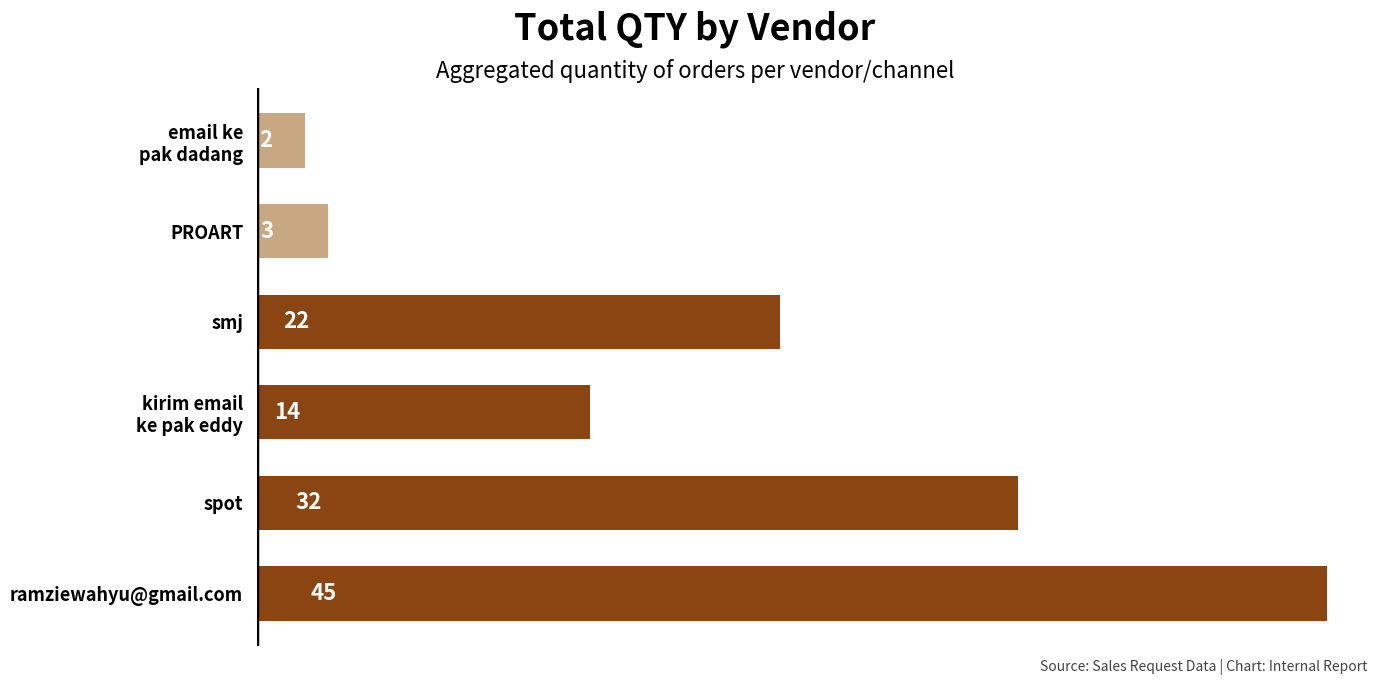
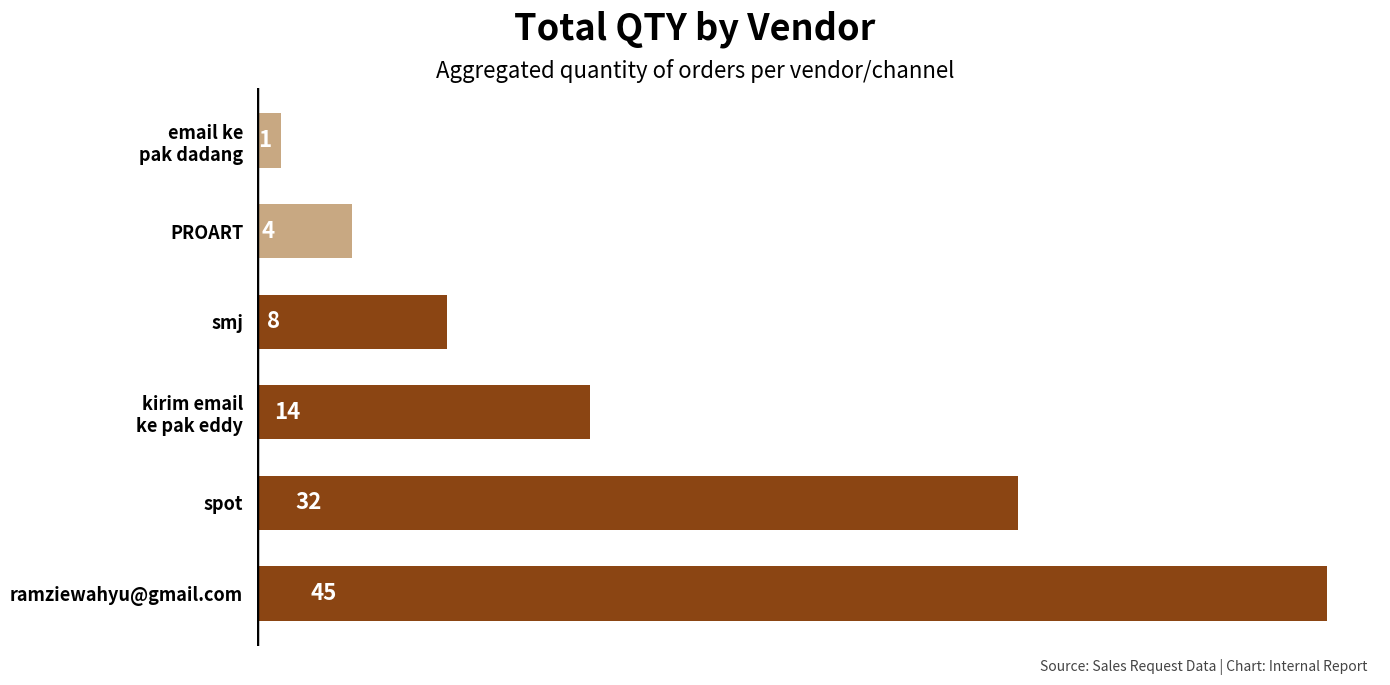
email ke pak dadang: 2 -> 1
PROART: 3 -> 4
smj: 22 -> 8
